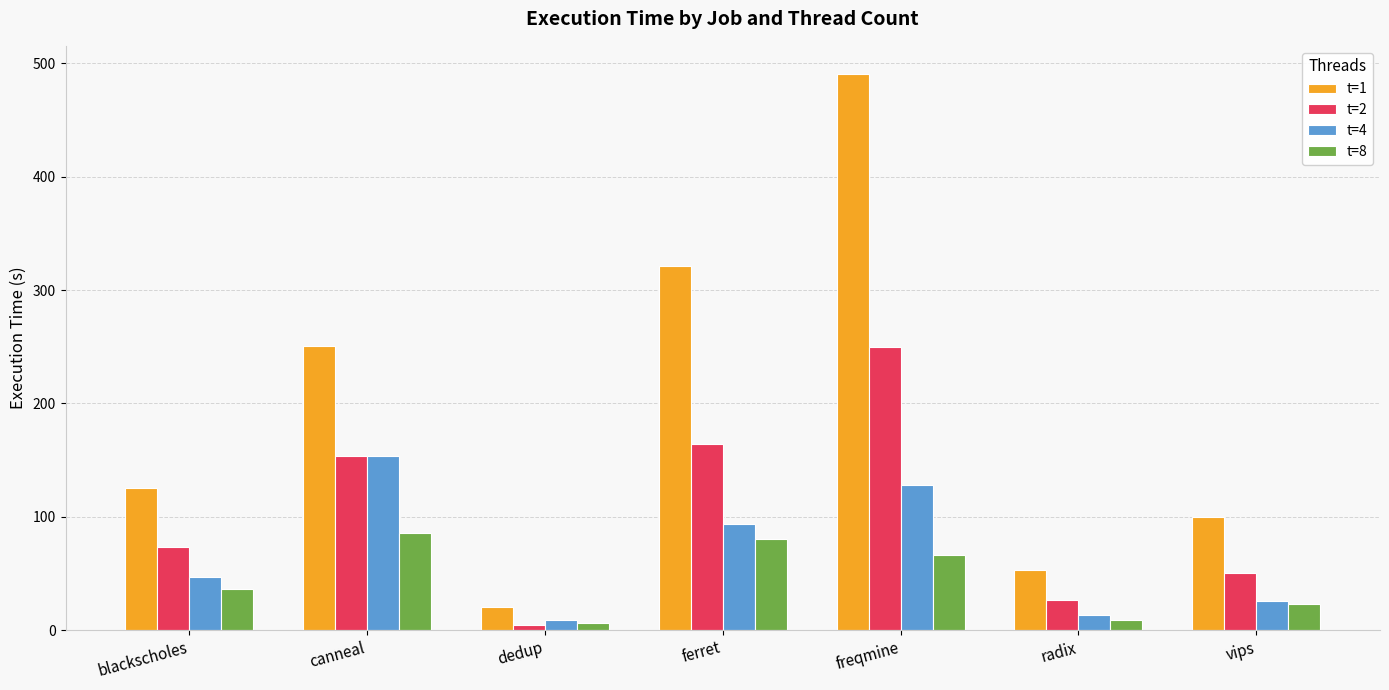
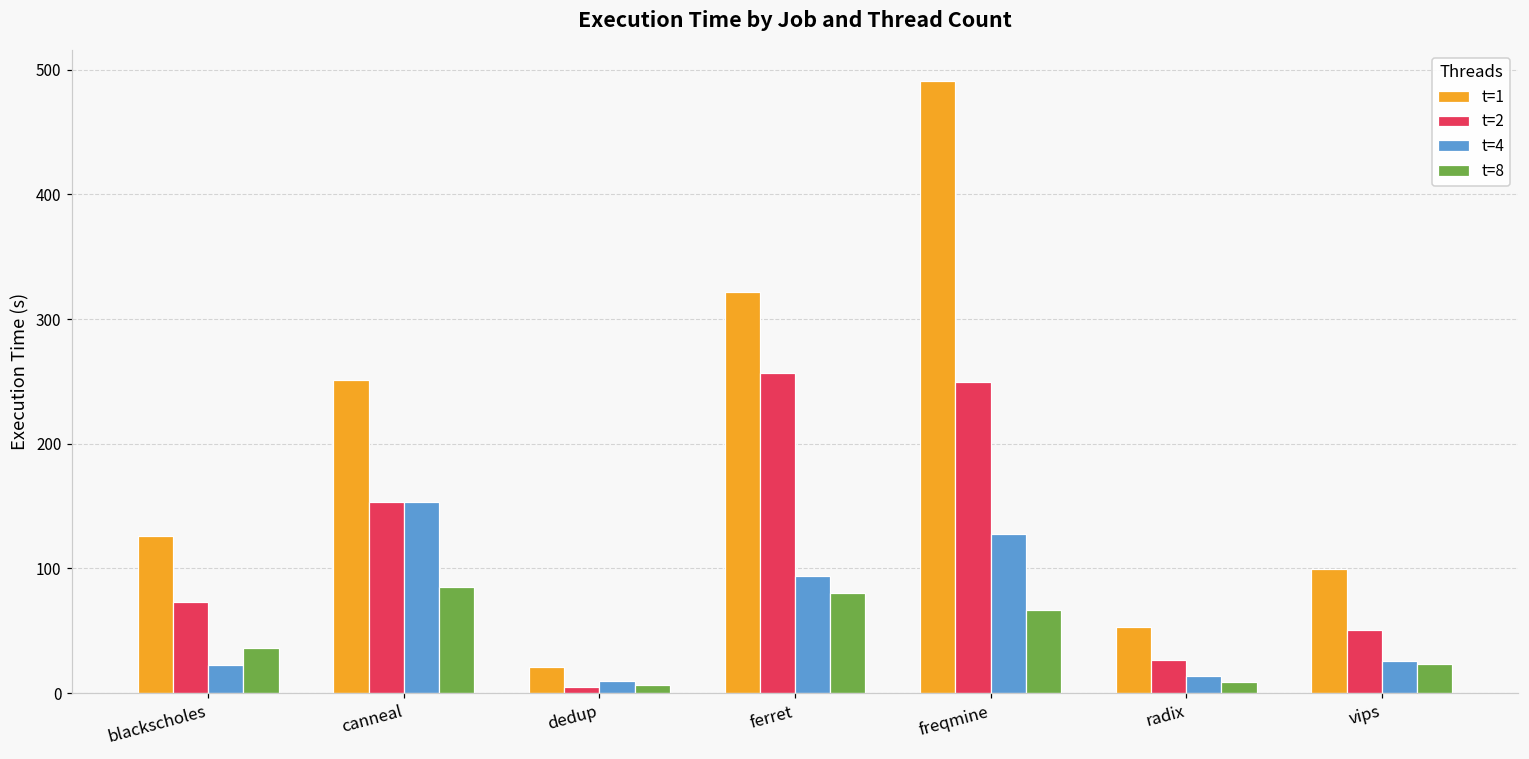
t=4, blackscholes: 47 -> 23
t=2, ferret: 164 -> 257
